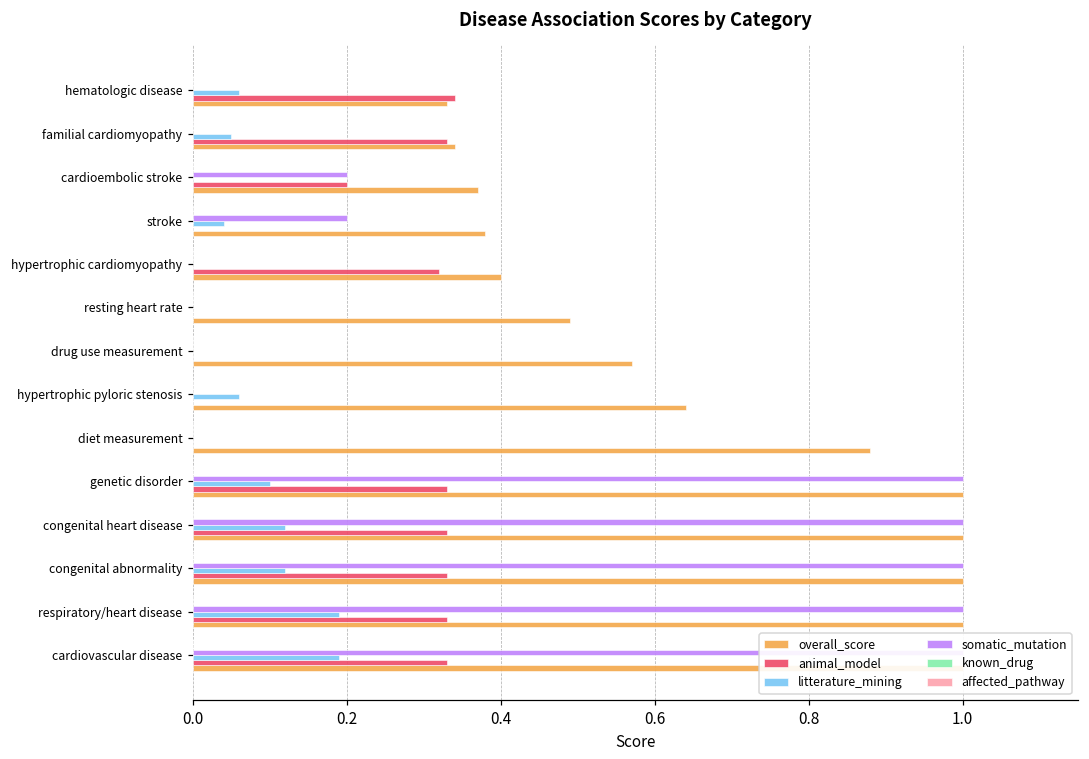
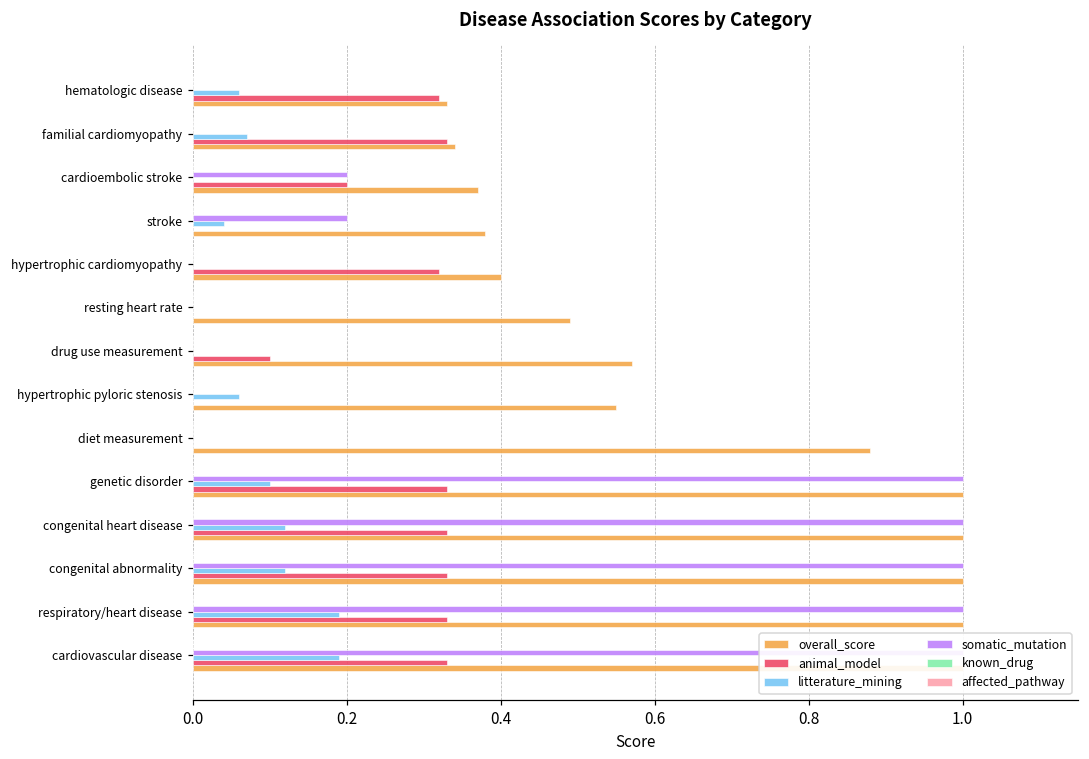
animal_model, hematologic disease: 0.34 -> 0.32
litterature_mining, familial cardiomyopathy: 0.05 -> 0.07
animal_model, drug use measurement: 0.0 -> 0.1
overall_score, hypertrophic pyloric stenosis: 0.64 -> 0.55
